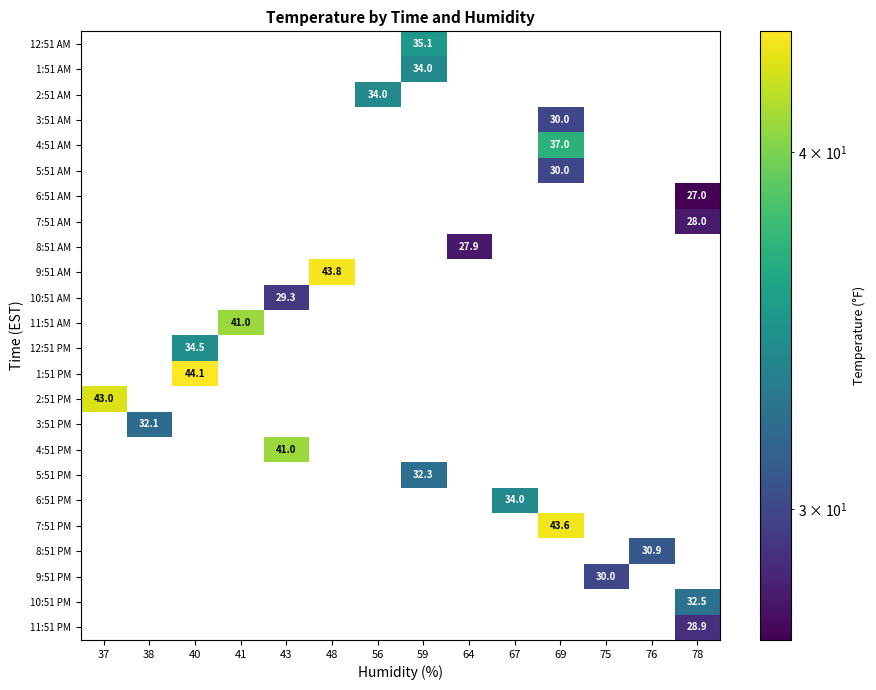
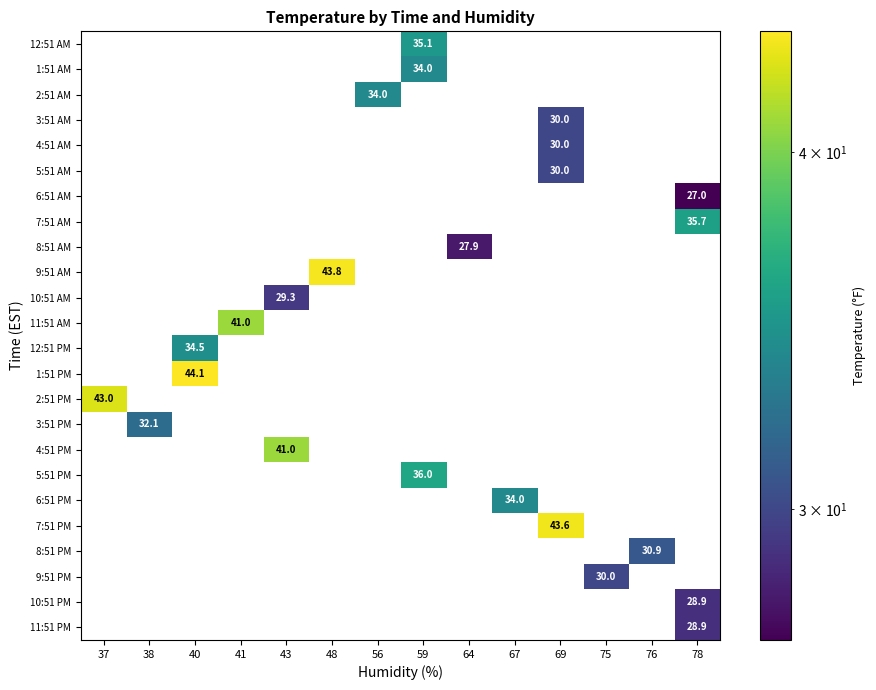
4:51 AM, 69: 37.0 -> 30.0
7:51 AM, 78: 28.0 -> 35.7
5:51 PM, 59: 32.3 -> 36.0
10:51 PM, 78: 32.5 -> 28.9
